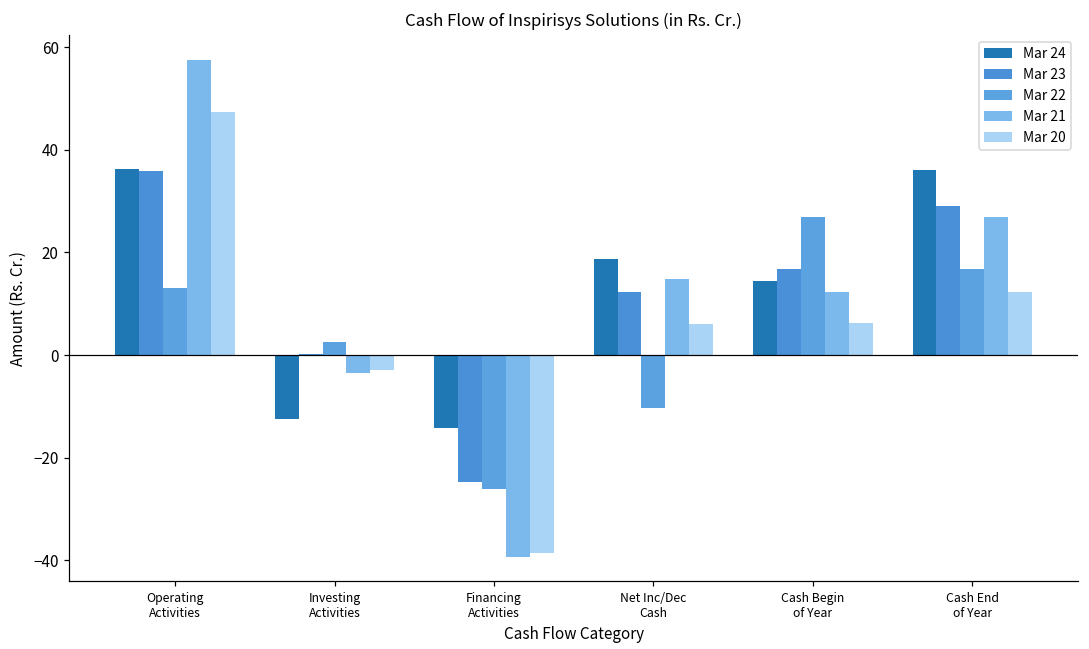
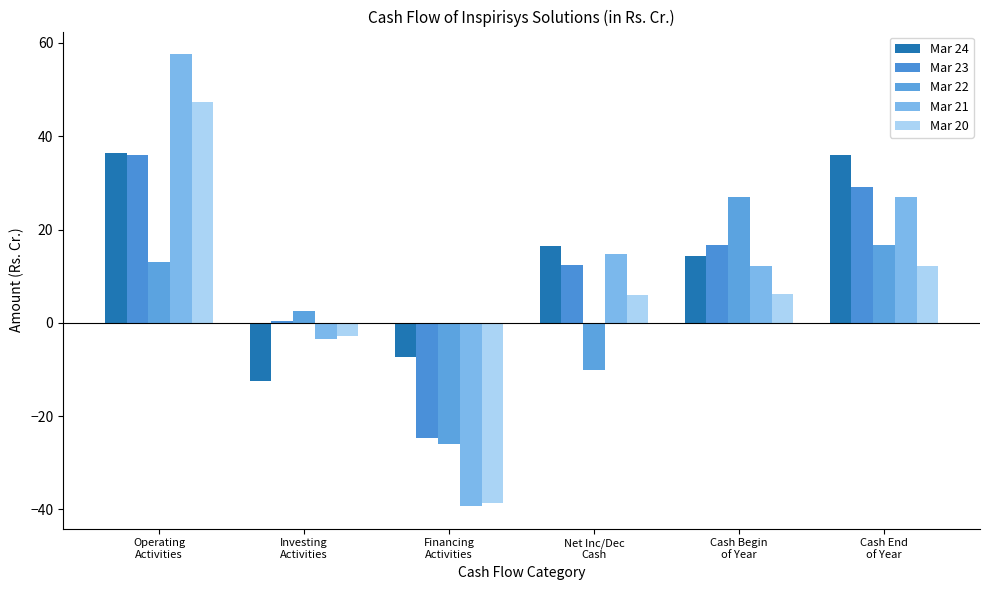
Mar 24, Financing Activities: -14 -> -7
Mar 24, Net Inc/Dec Cash: 19 -> 17
